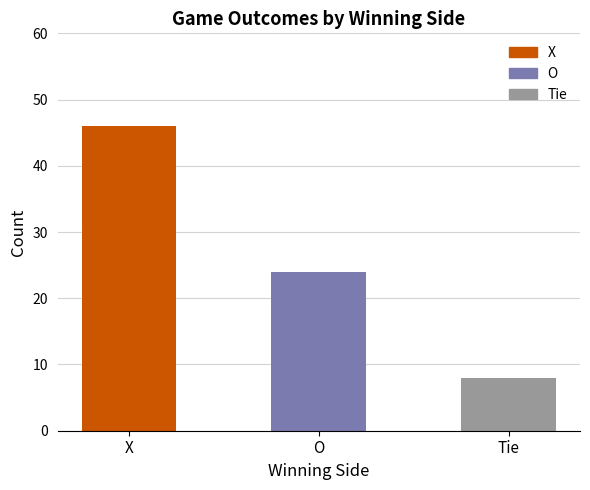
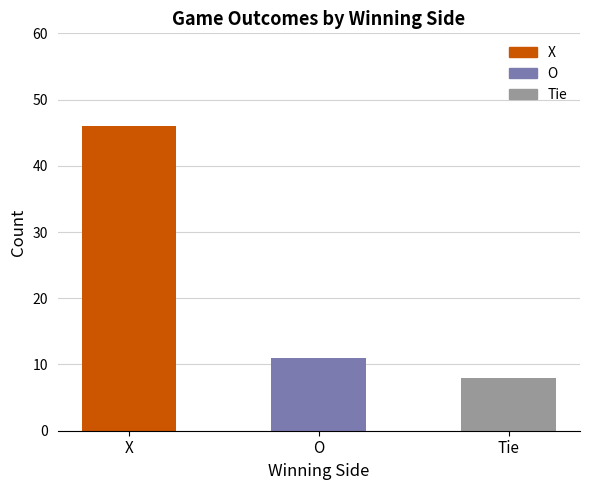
O: 24 -> 11
